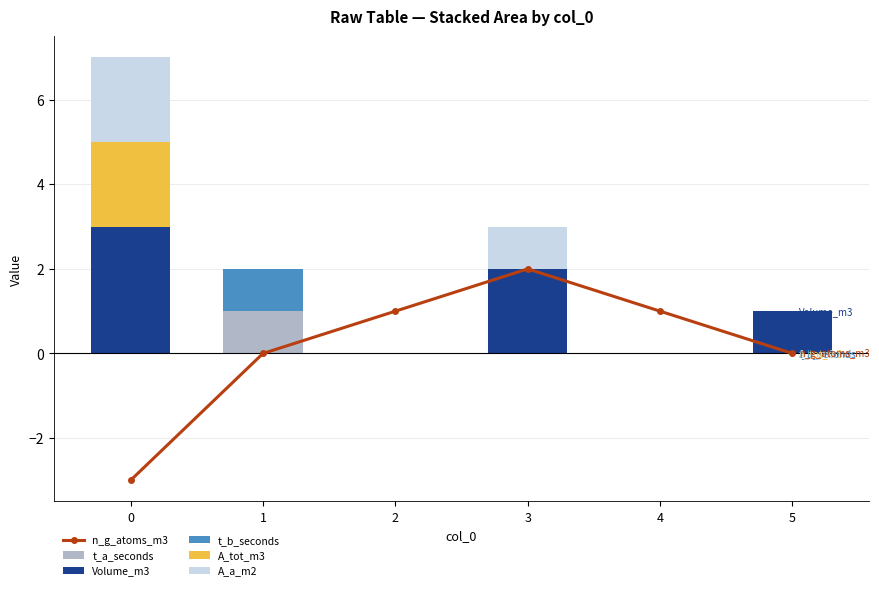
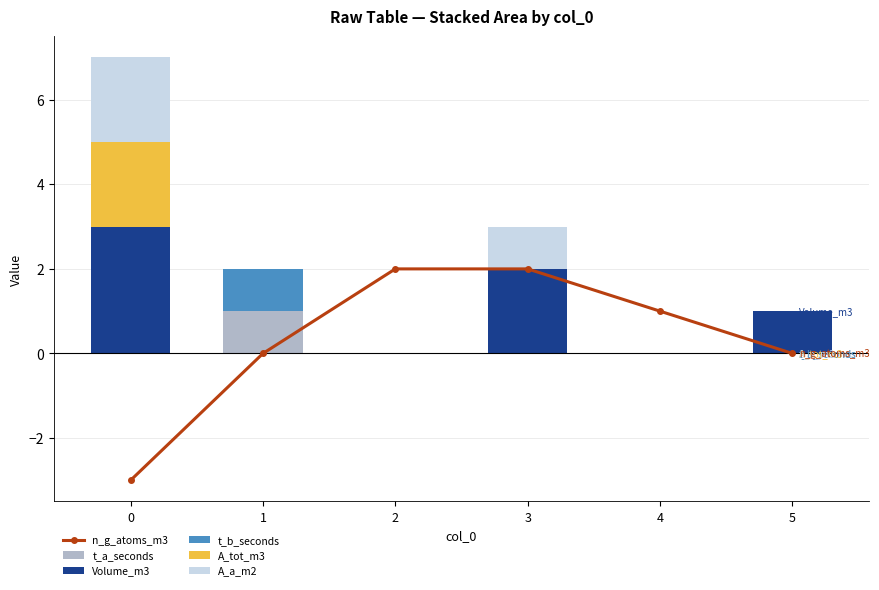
n_g_atoms_m3, 2: 1 -> 2
